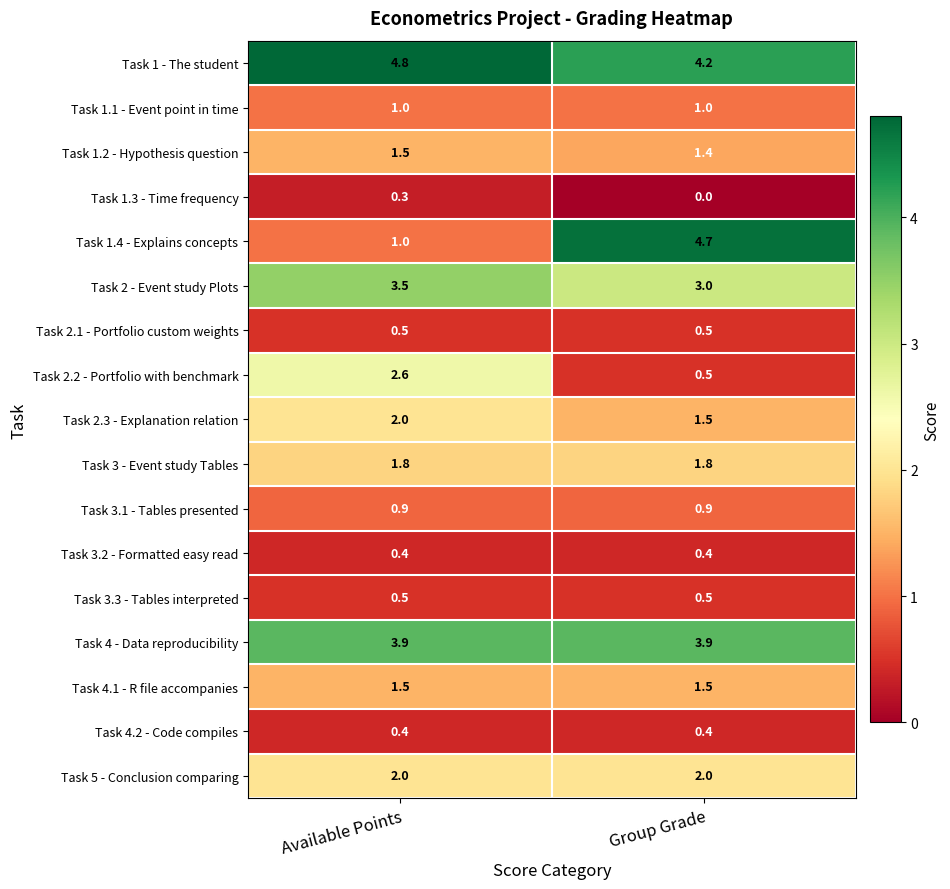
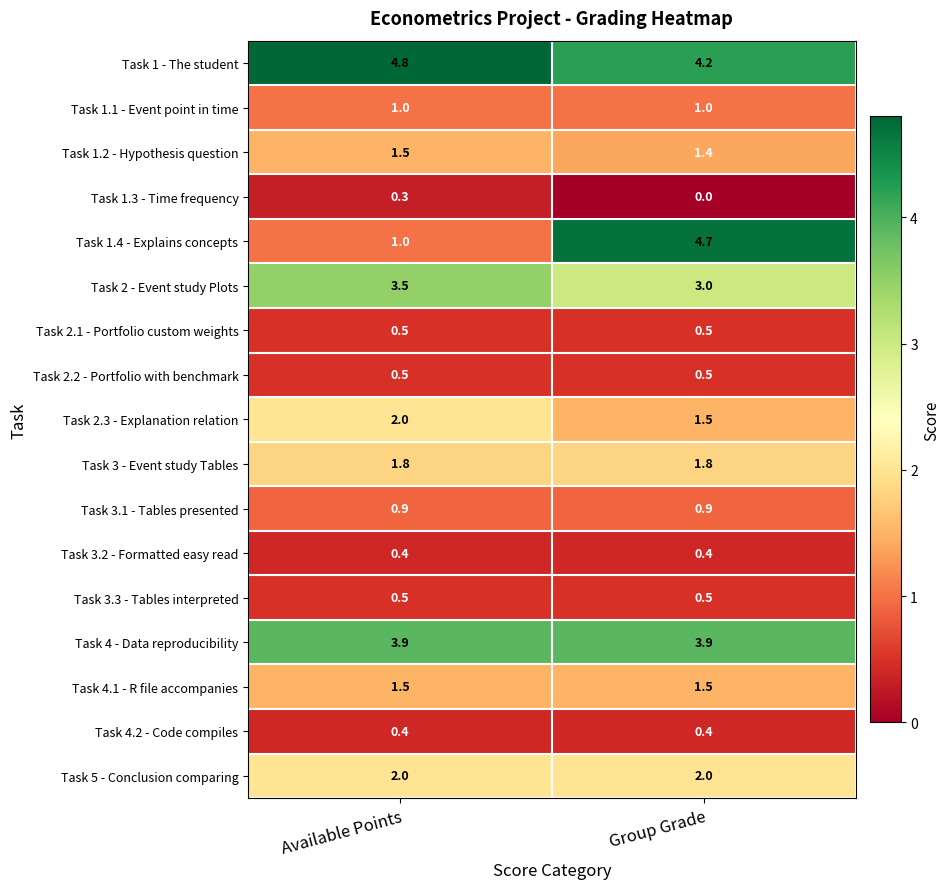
Task 2.2 - Portfolio with benchmark, Available Points: 2.6 -> 0.5
